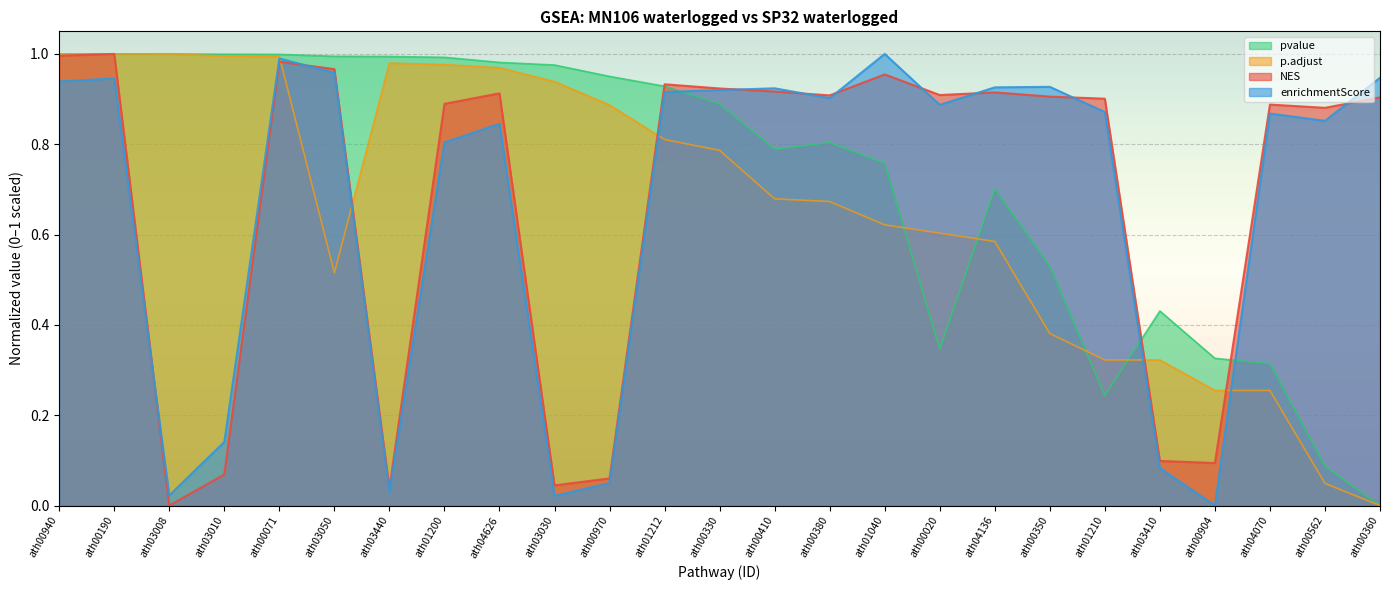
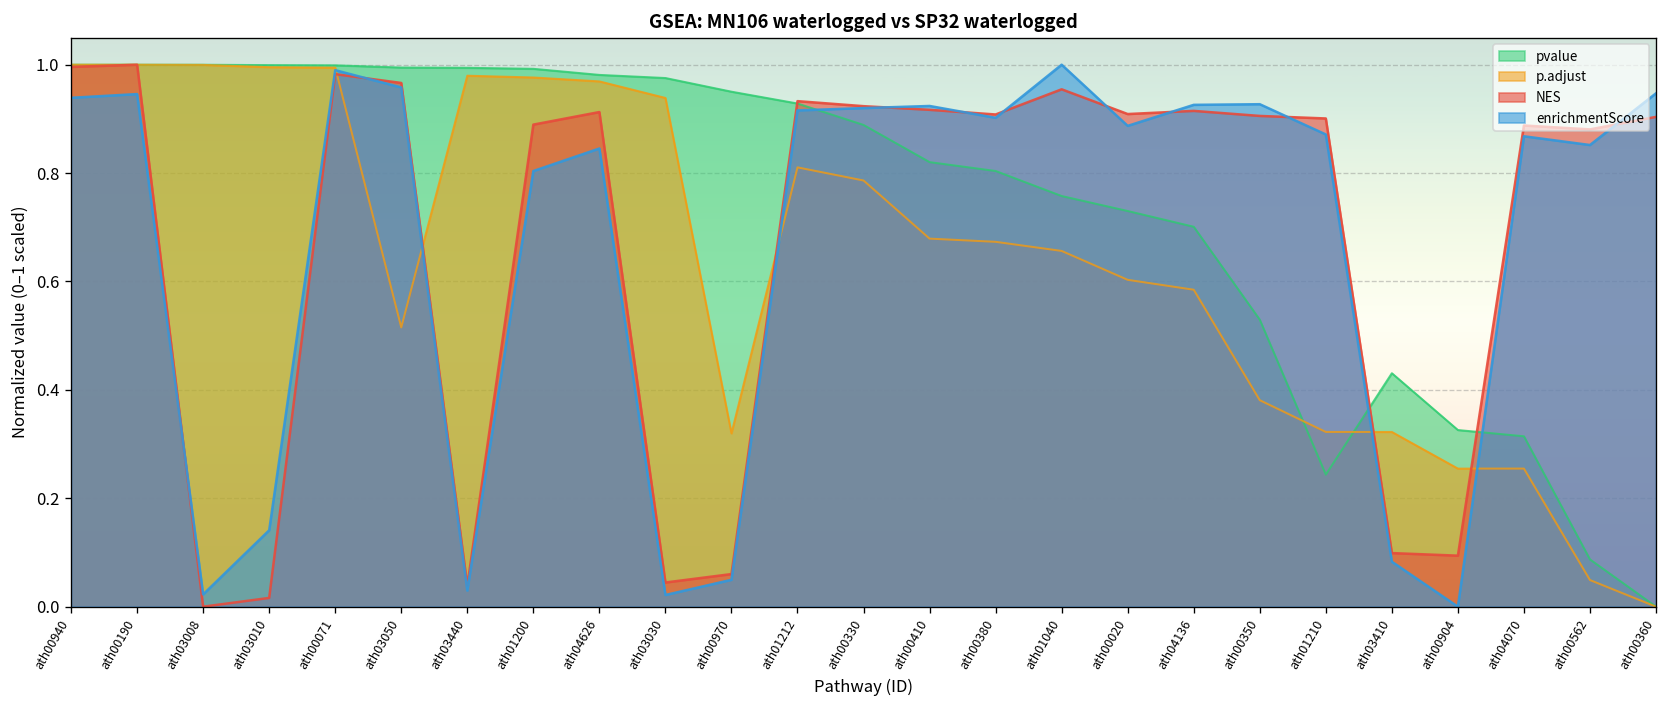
NES, ath03010: 0.07 -> 0.02
p.adjust, ath00970: 0.89 -> 0.32
pvalue, ath00410: 0.79 -> 0.82
p.adjust, ath01040: 0.62 -> 0.66
pvalue, ath00020: 0.35 -> 0.73
